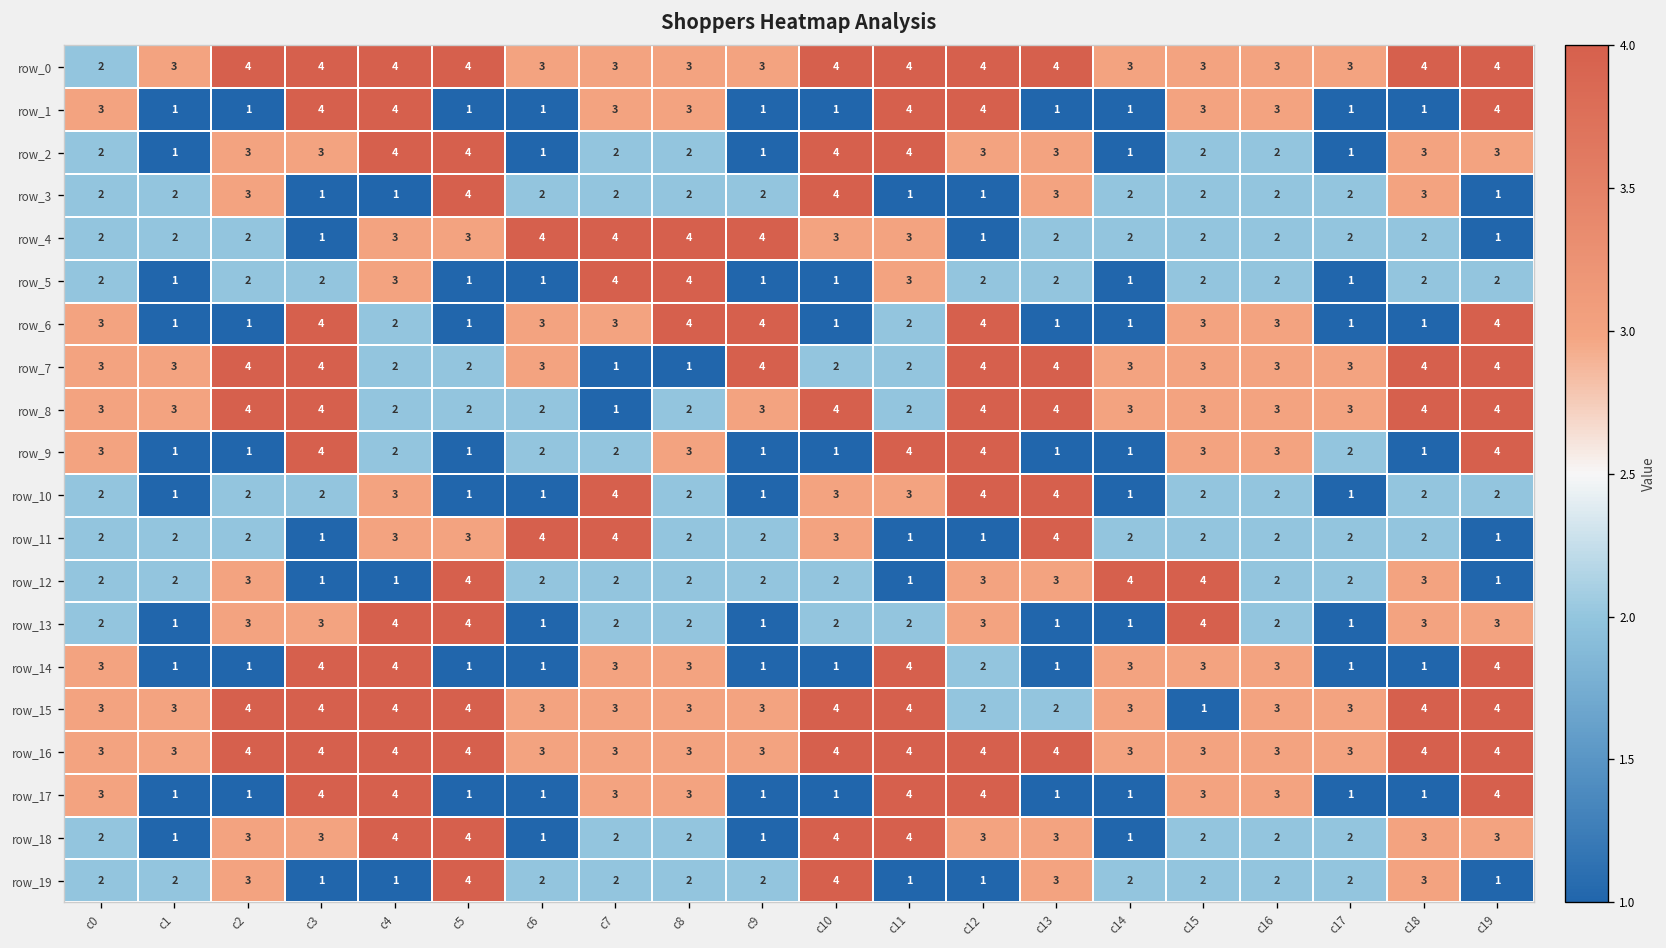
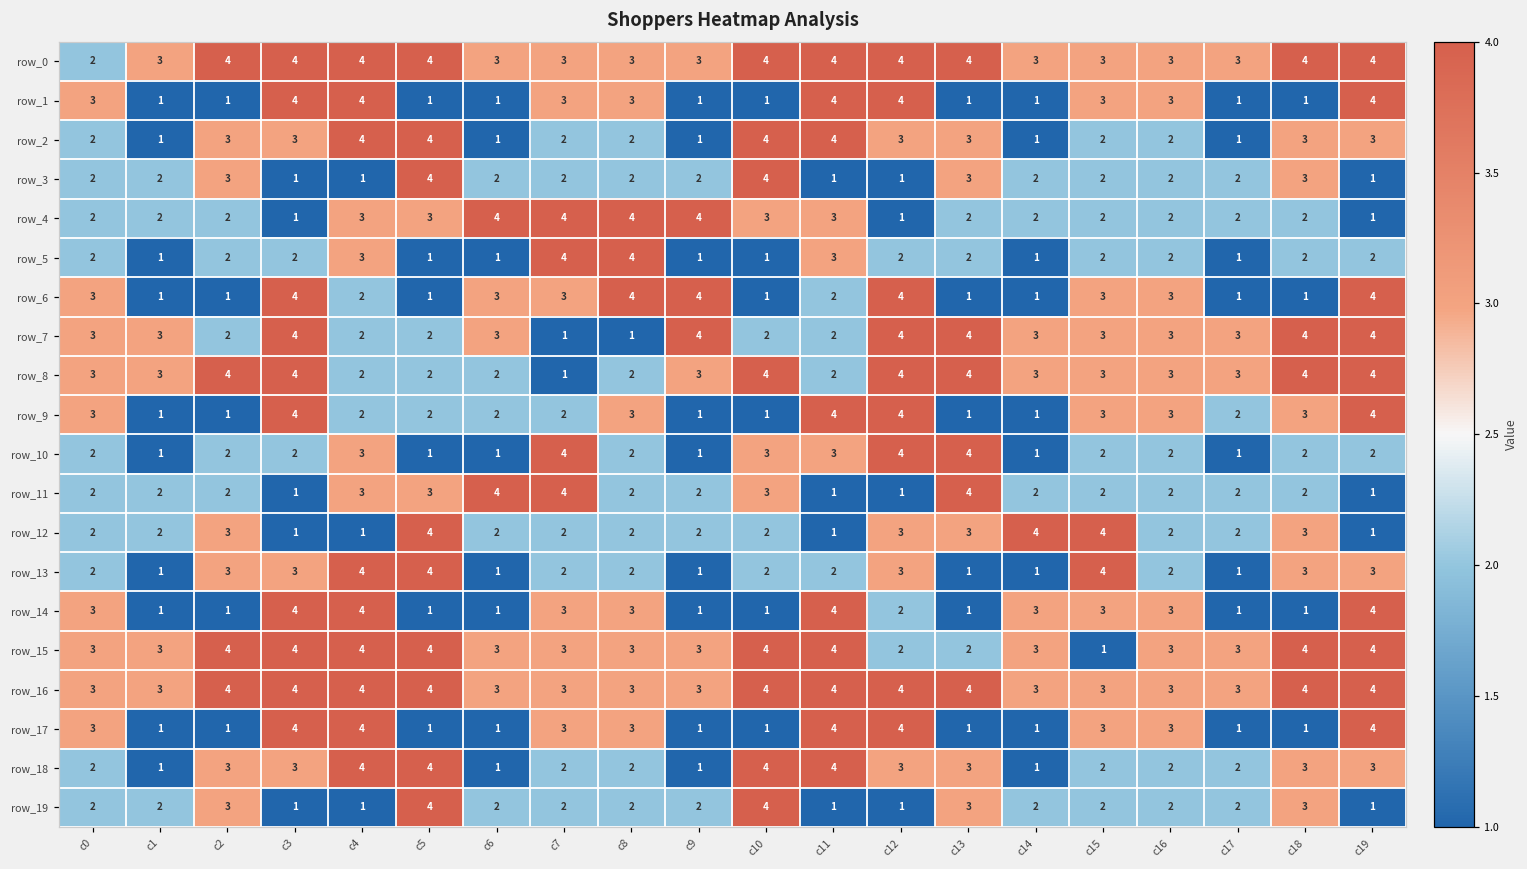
row_7, c2: 4 -> 2
row_9, c5: 1 -> 2
row_9, c18: 1 -> 3
